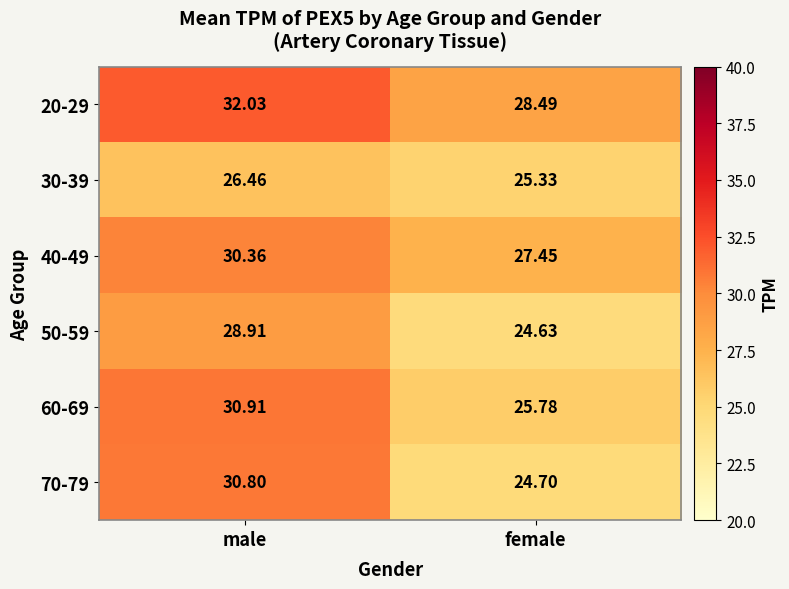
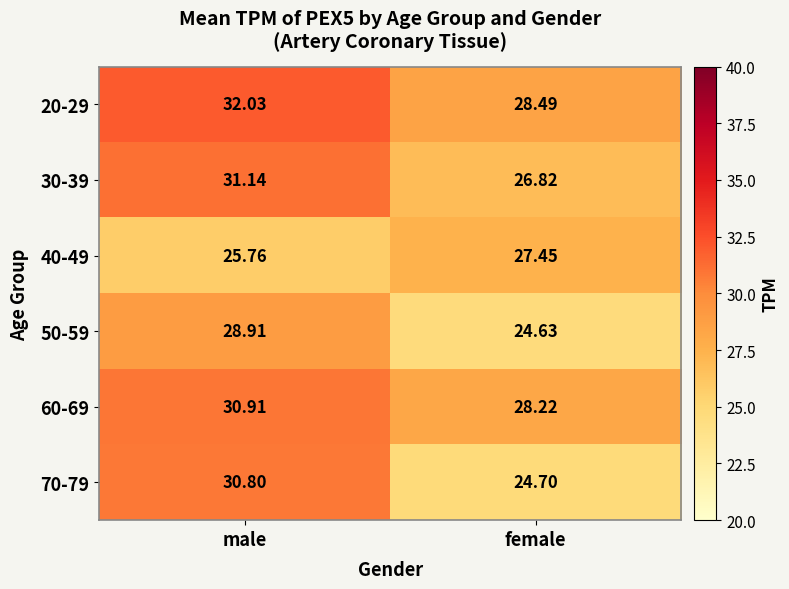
30-39, male: 26.46 -> 31.14
30-39, female: 25.33 -> 26.82
40-49, male: 30.36 -> 25.76
60-69, female: 25.78 -> 28.22
